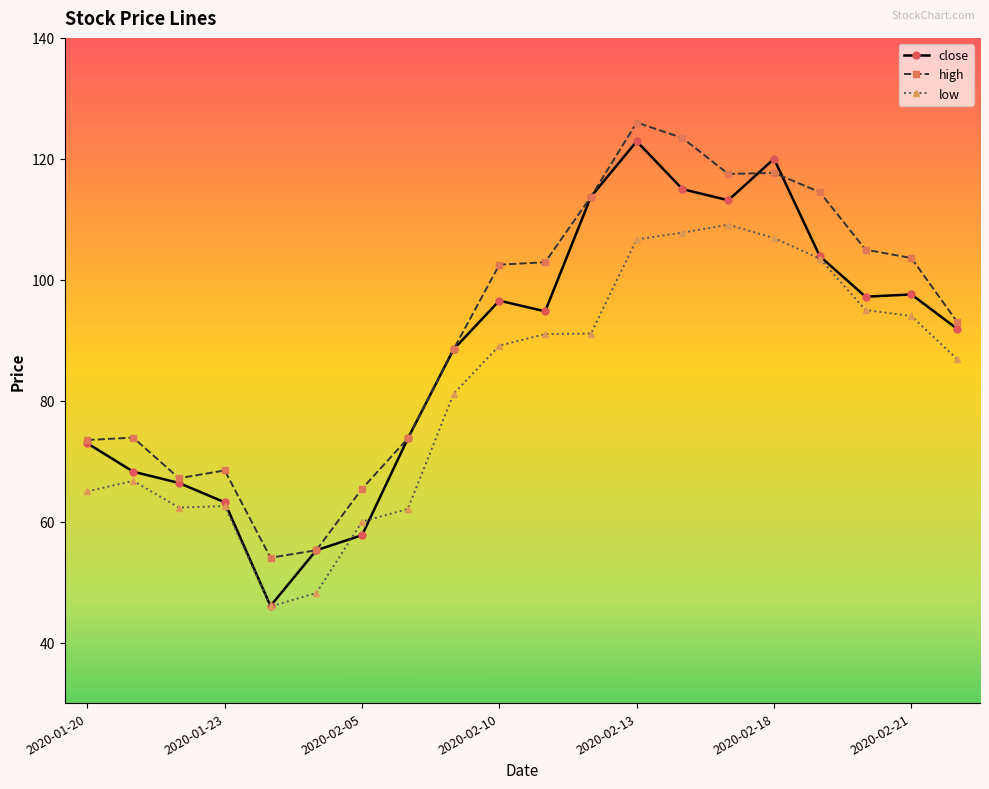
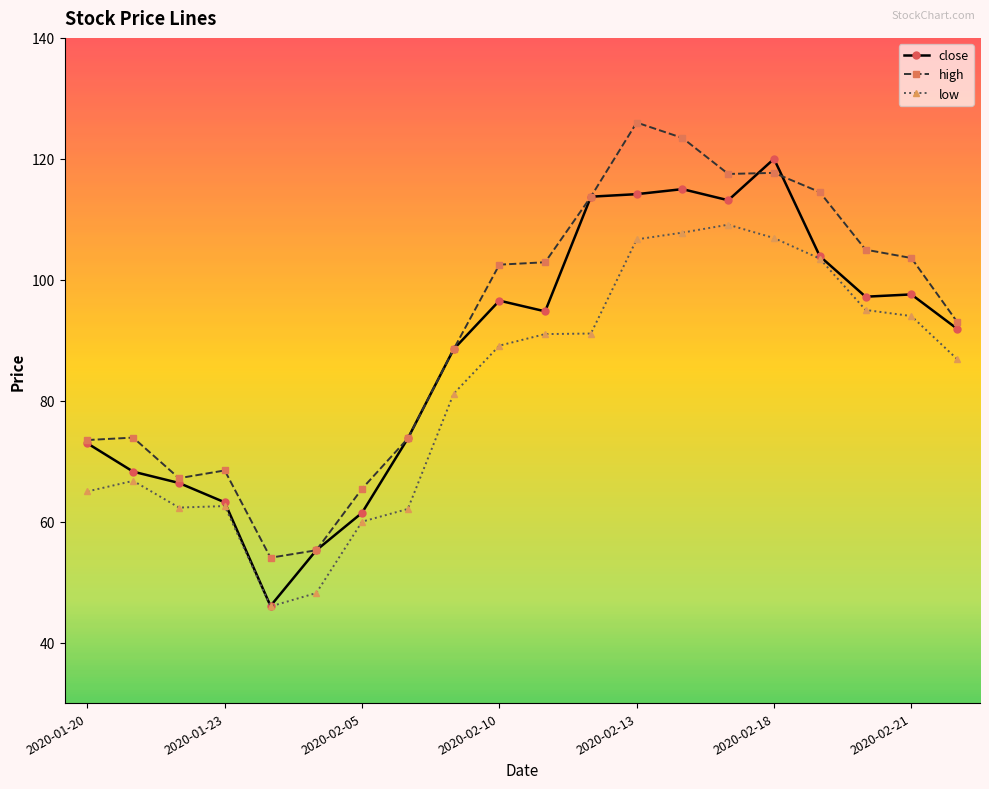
close, 2020-02-05: 58 -> 61
close, 2020-02-13: 123 -> 114
